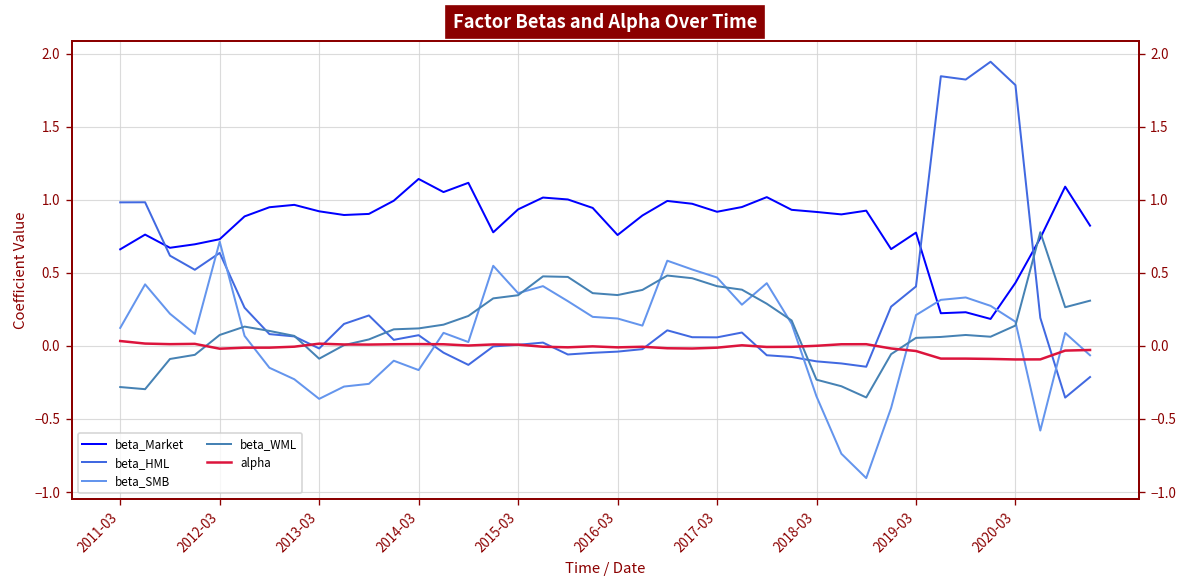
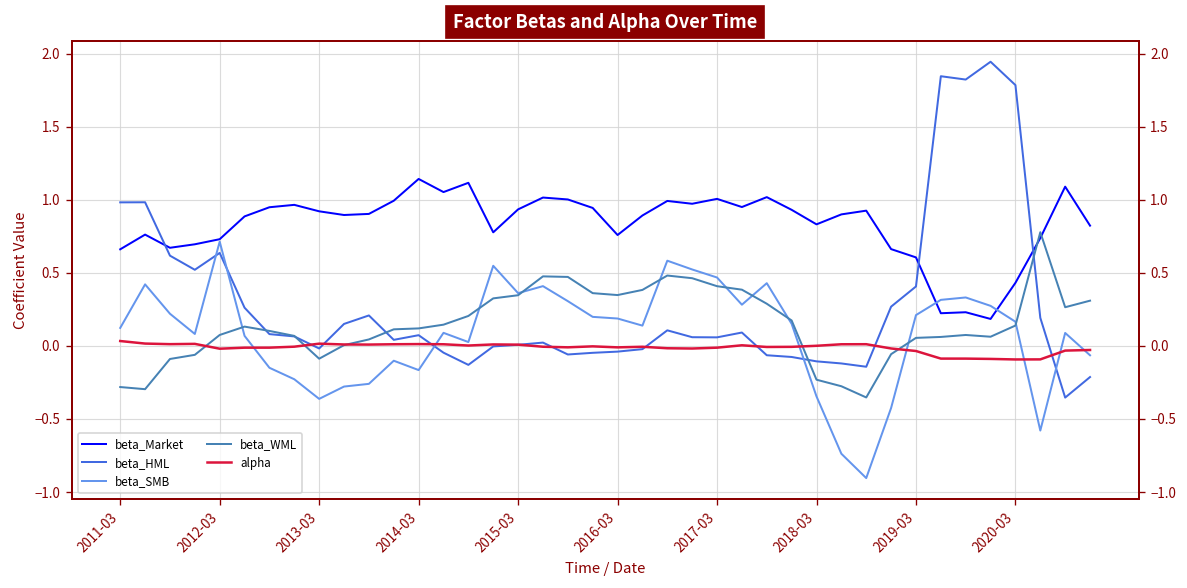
beta_Market, 2017-03: 0.92 -> 1.01
beta_Market, 2018-03: 0.92 -> 0.83
beta_Market, 2019-03: 0.78 -> 0.61
